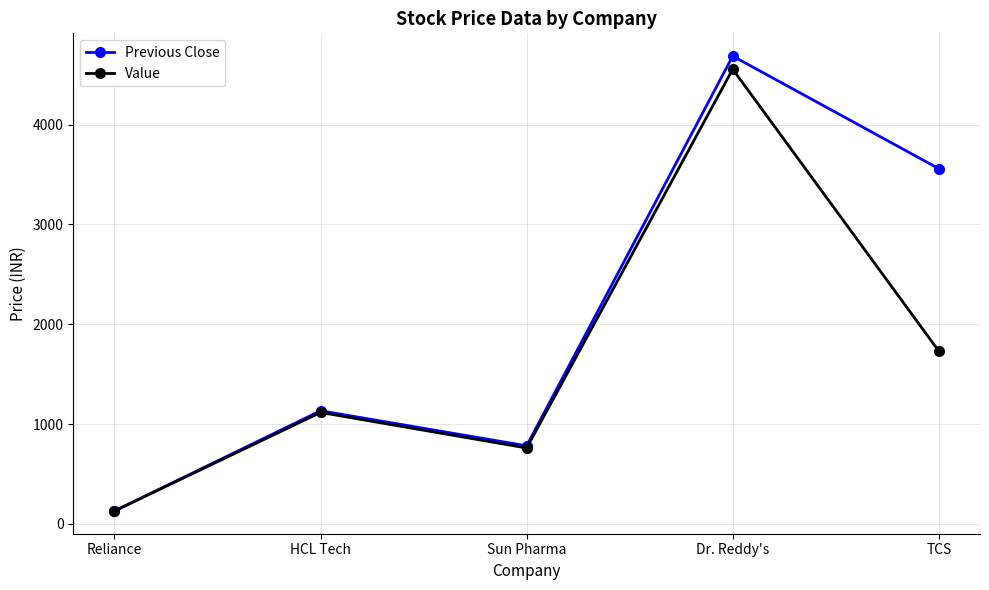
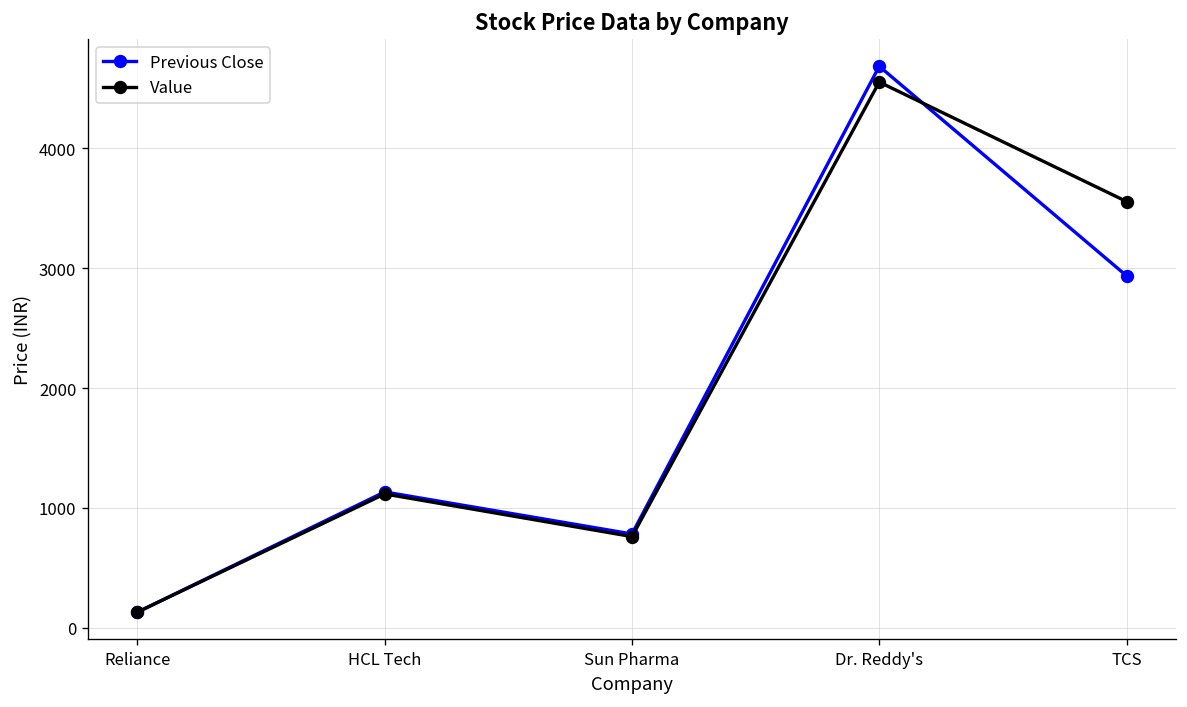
Previous Close, TCS: 3600 -> 2900
Value, TCS: 1700 -> 3600
